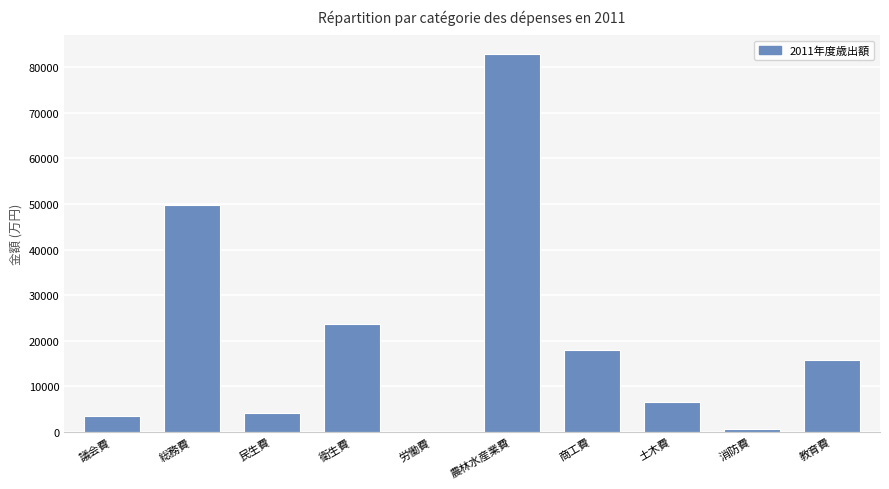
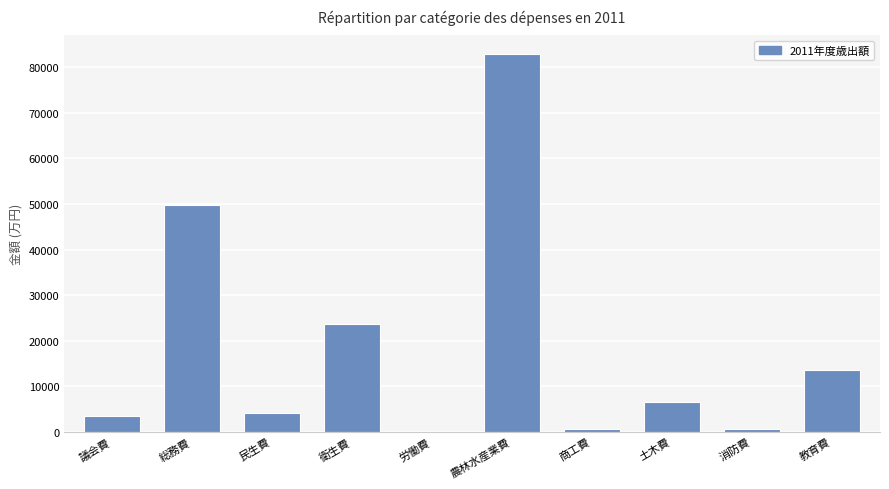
商工費: 18000 -> 1000
教育費: 16000 -> 14000
